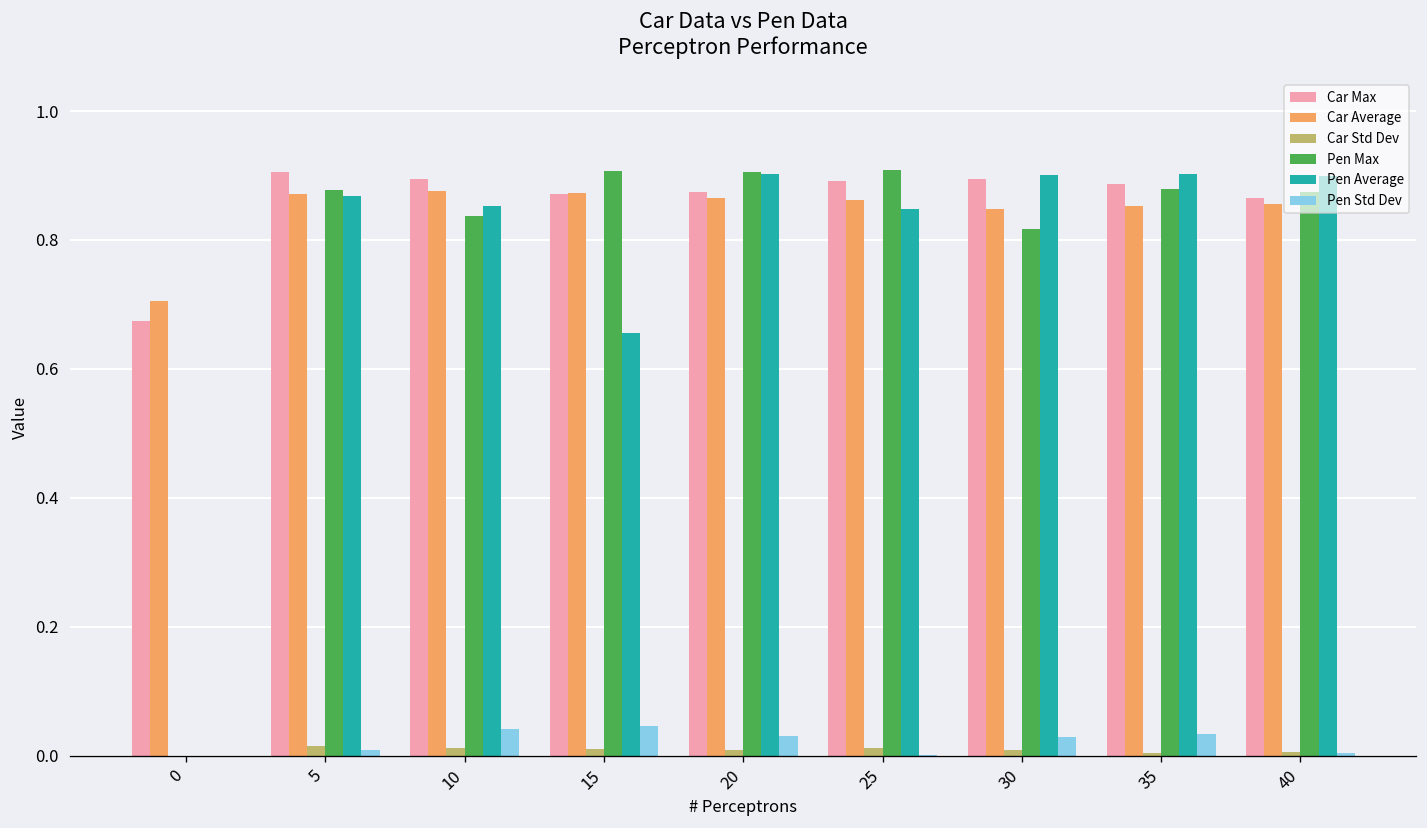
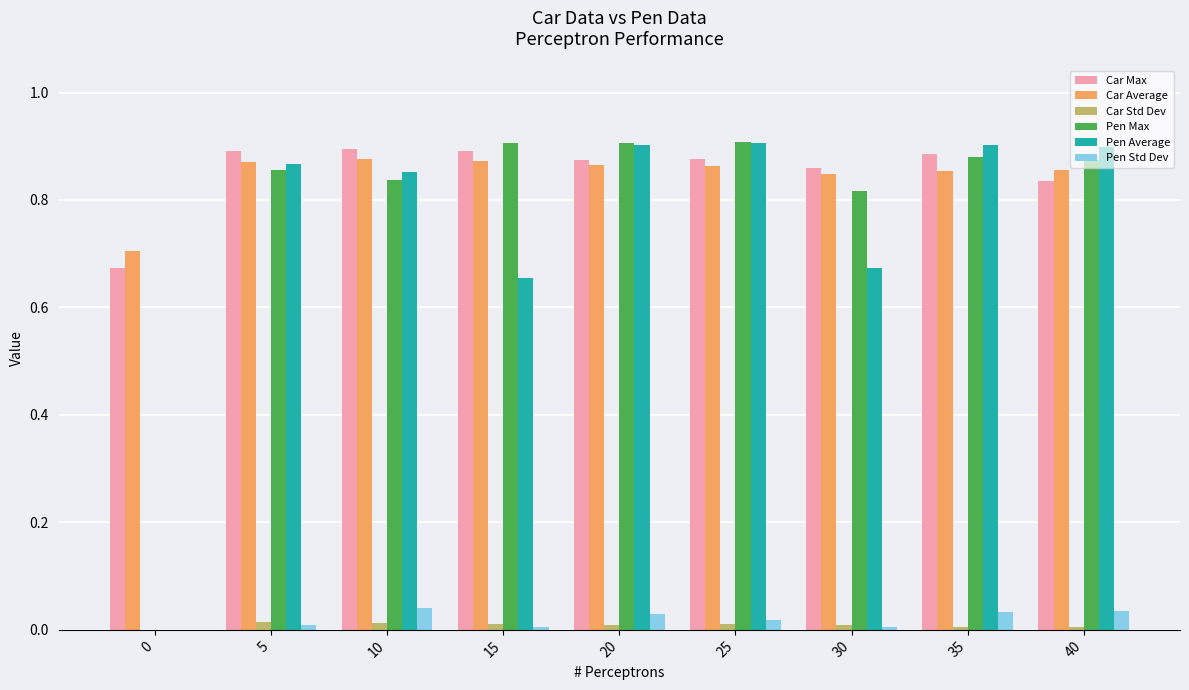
Car Max, 5: 0.91 -> 0.89
Pen Max, 5: 0.88 -> 0.86
Car Max, 15: 0.87 -> 0.89
Pen Std Dev, 15: 0.05 -> 0.00
Car Max, 25: 0.89 -> 0.88
Pen Average, 25: 0.85 -> 0.91
Pen Std Dev, 25: 0.00 -> 0.02
Car Max, 30: 0.89 -> 0.86
Pen Average, 30: 0.90 -> 0.67
Pen Std Dev, 30: 0.03 -> 0.01
Car Max, 40: 0.86 -> 0.84
Pen Std Dev, 40: 0.00 -> 0.03
